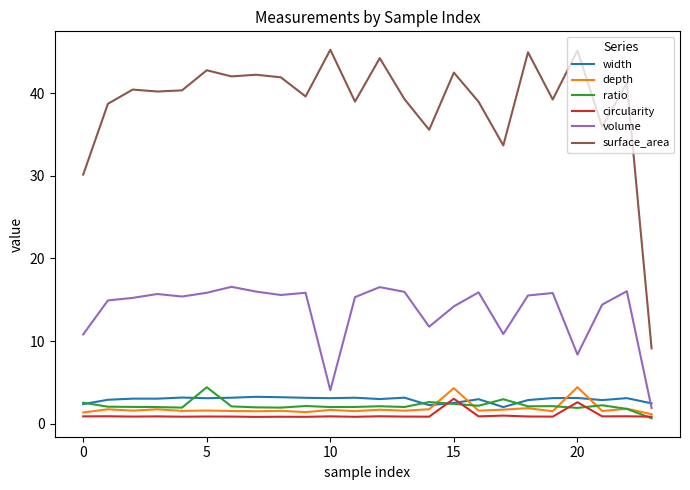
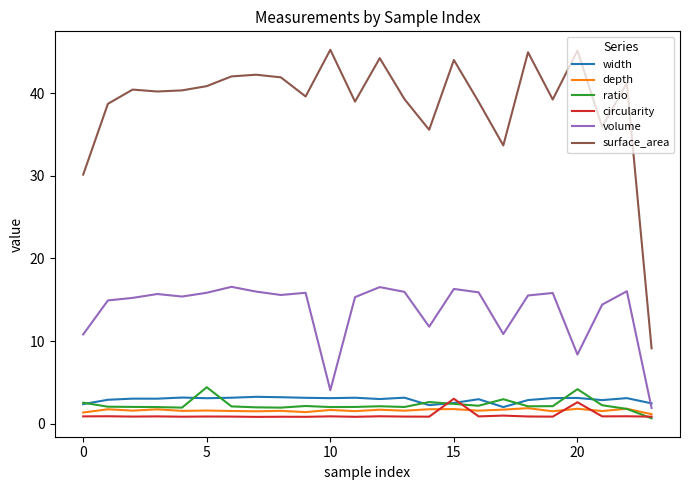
surface_area, 5: 43 -> 41
depth, 15: 4 -> 2
volume, 15: 14 -> 16
surface_area, 15: 42 -> 44
depth, 20: 4 -> 2
ratio, 20: 2 -> 4
